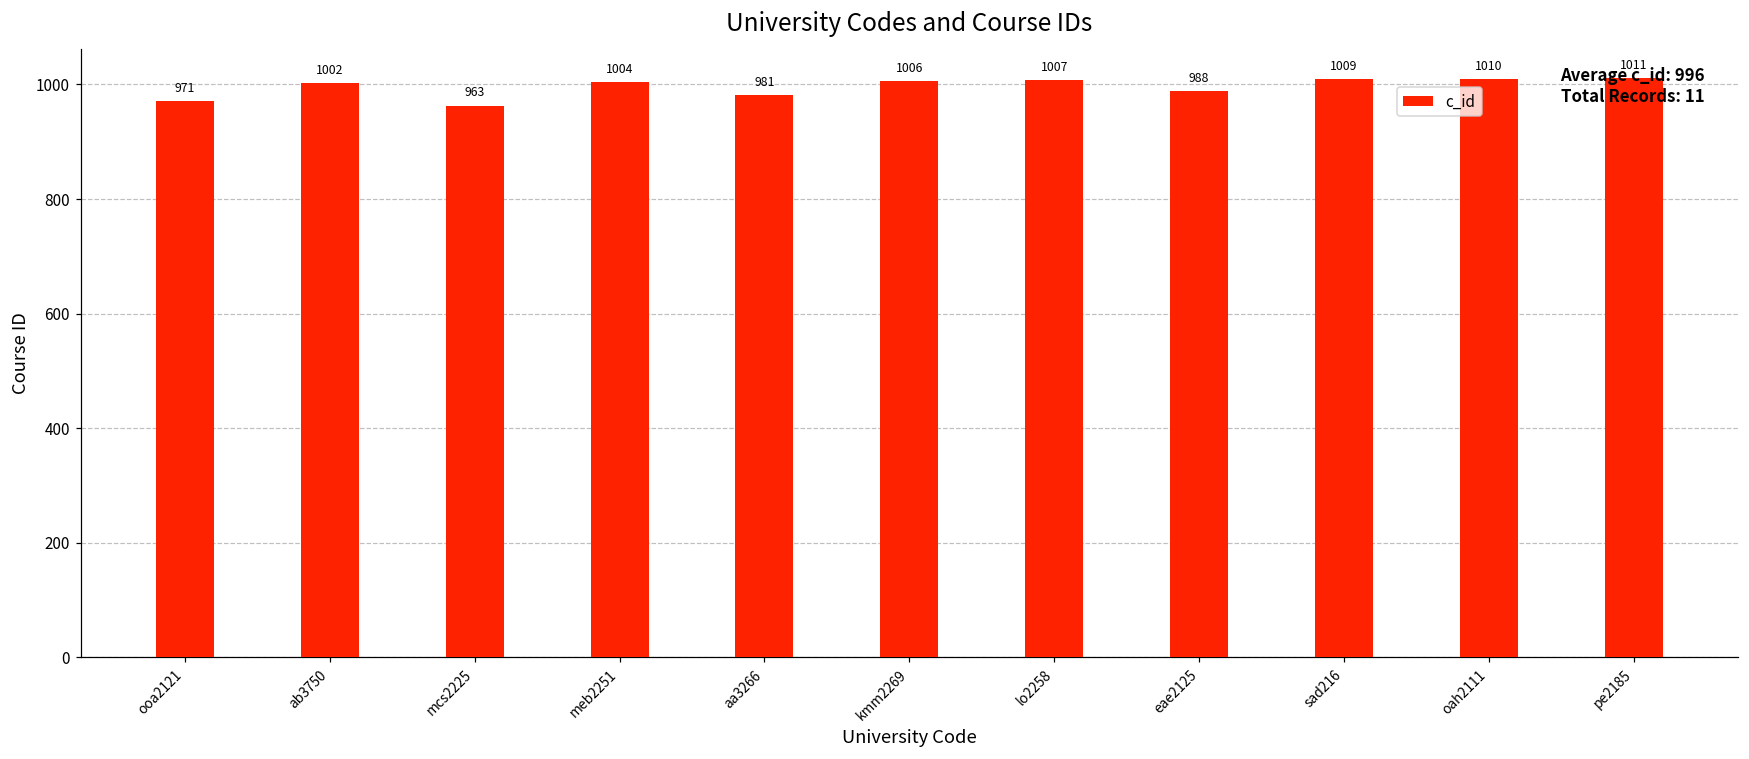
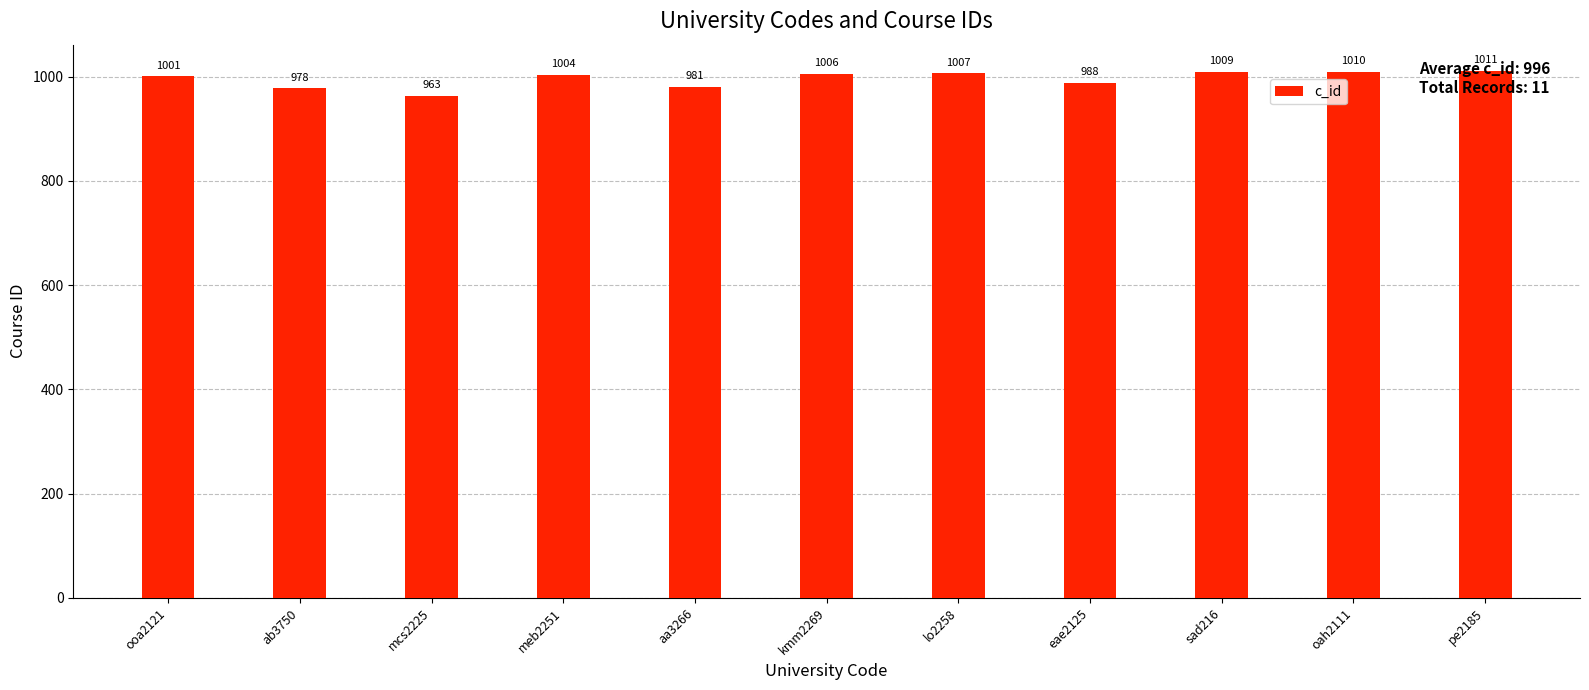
ooa2121: 971 -> 1001
ab3750: 1002 -> 978
